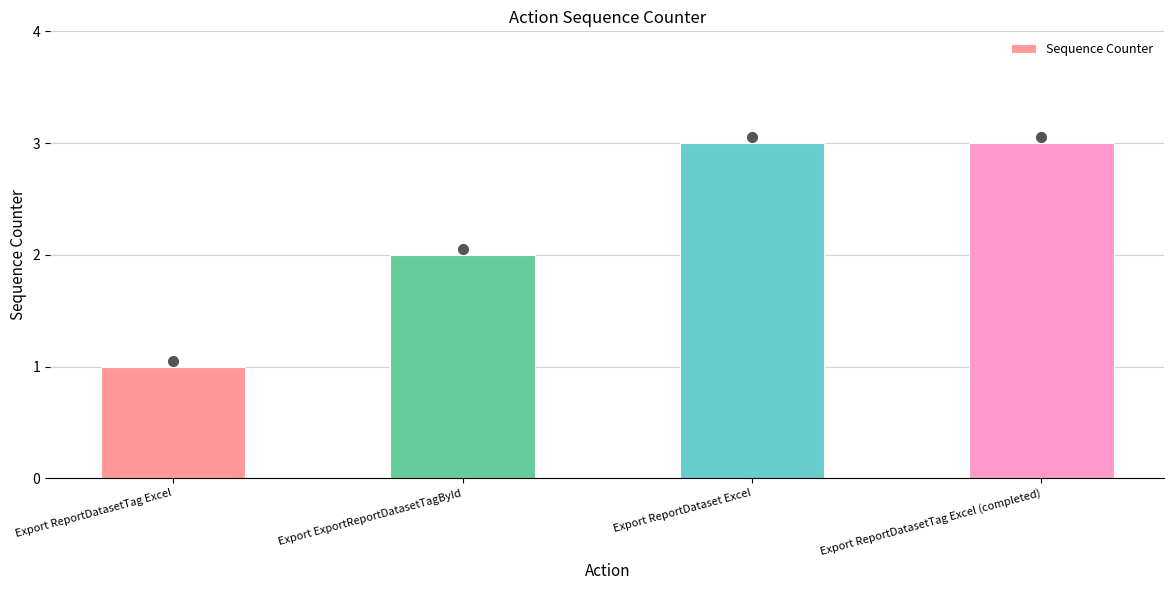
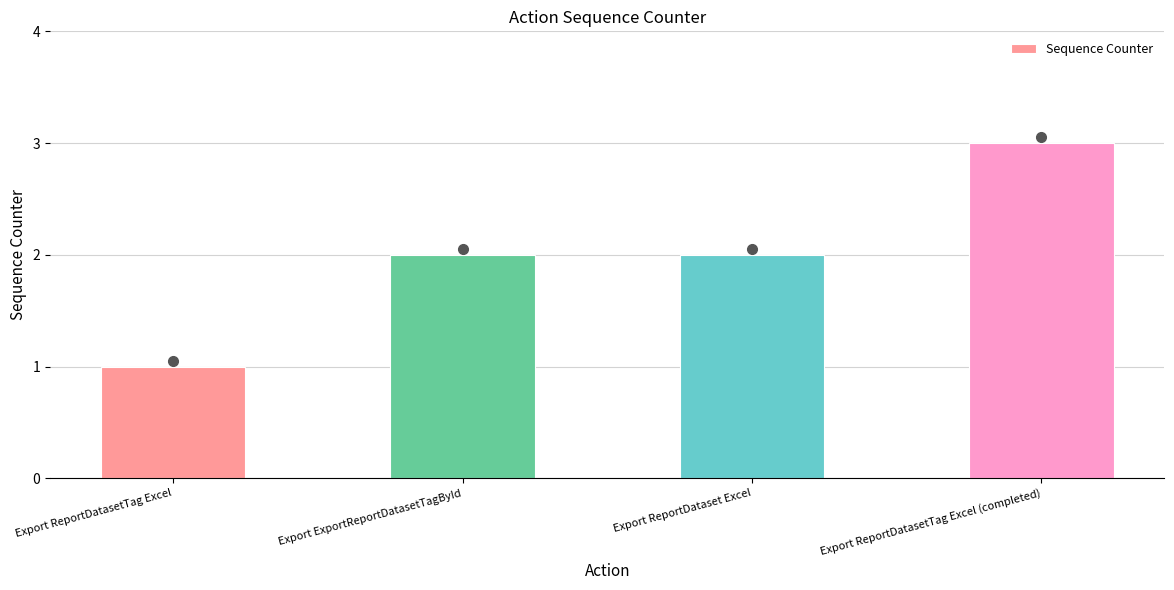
Sequence Counter, Export ReportDataset Excel: 3 -> 2
